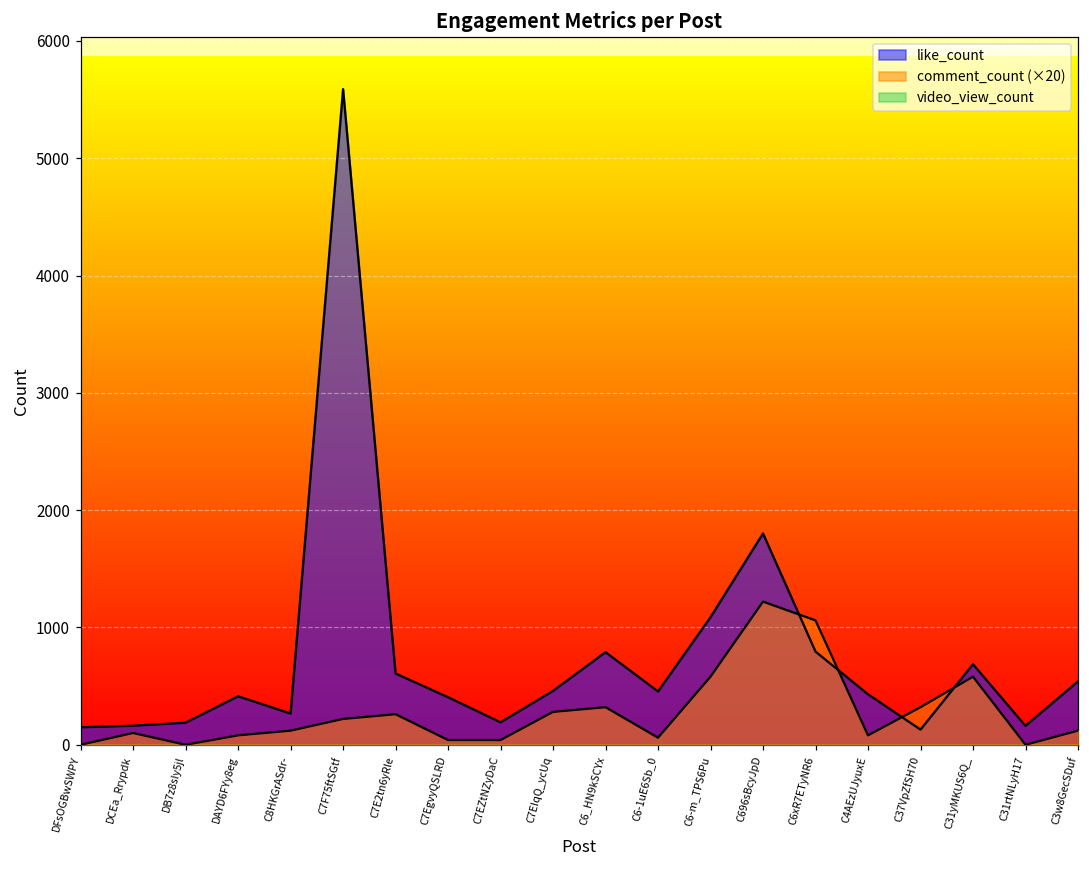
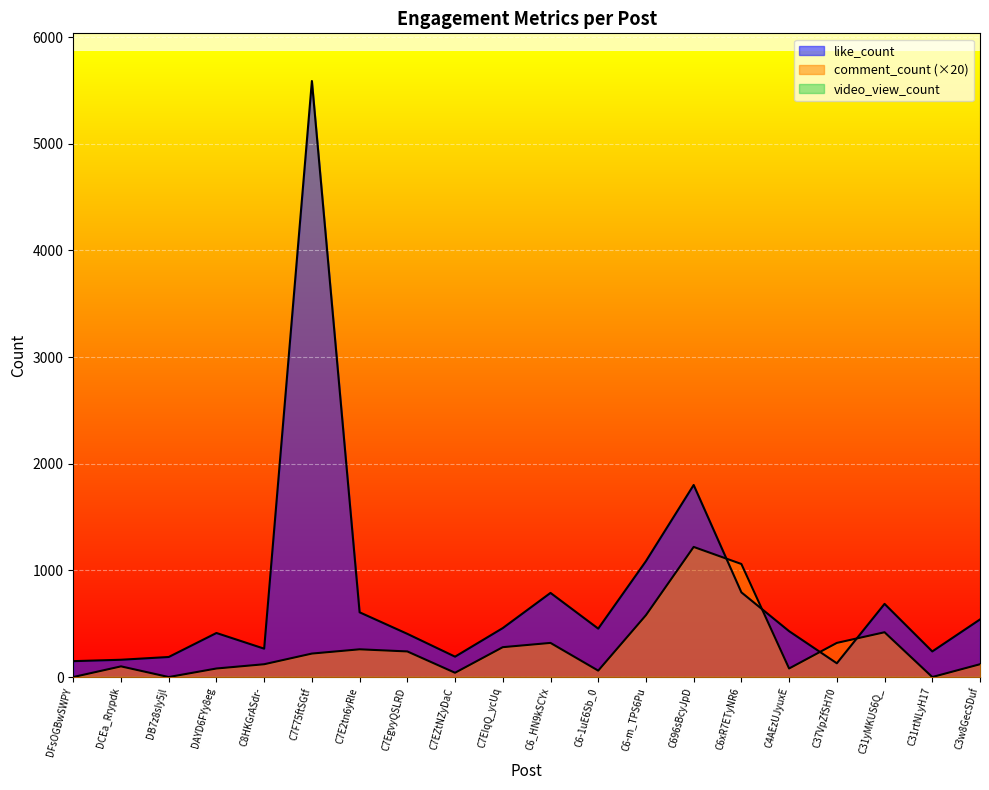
comment_count (×20), C7EgvyQSLRD: 40 -> 240
comment_count (×20), C31yMKUS6Q_: 580 -> 420
like_count, C31rtNLyH17: 160 -> 240
